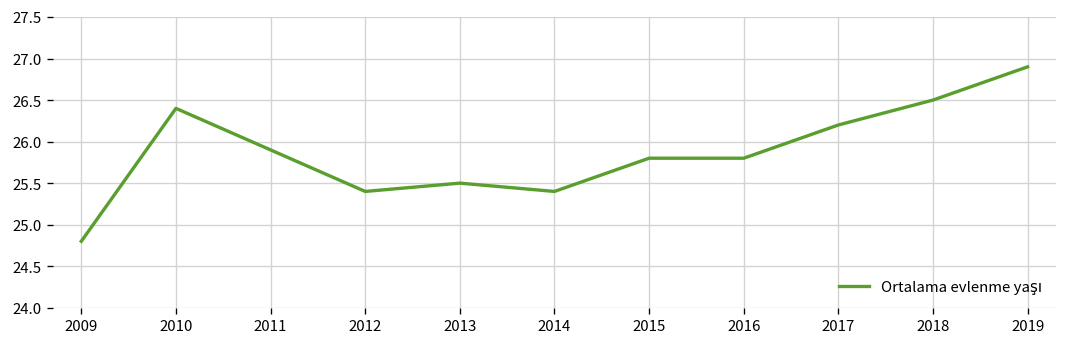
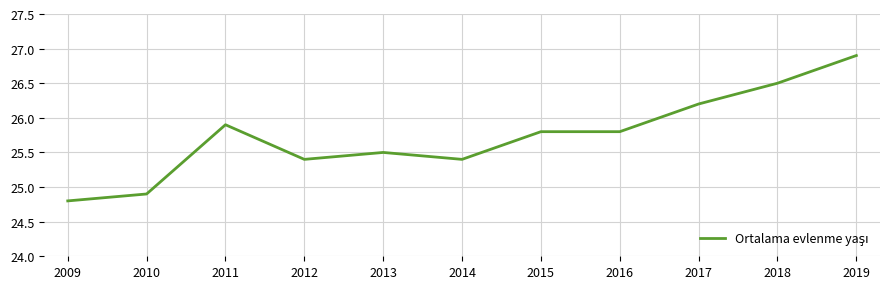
2010: 26.4 -> 24.9
